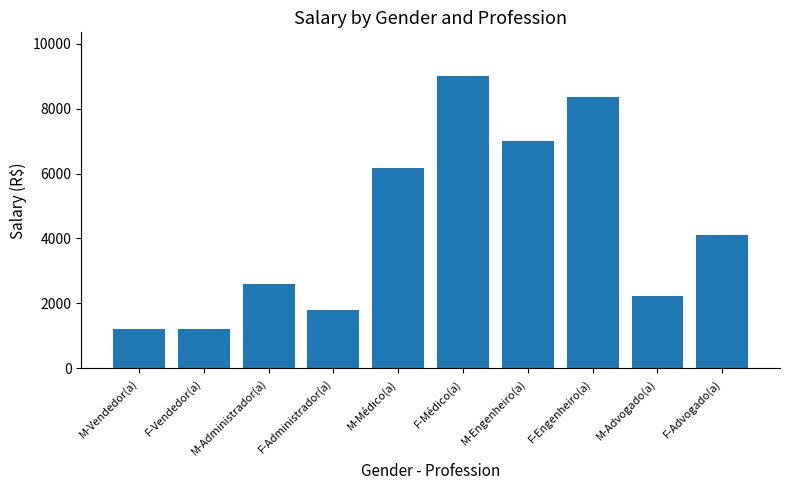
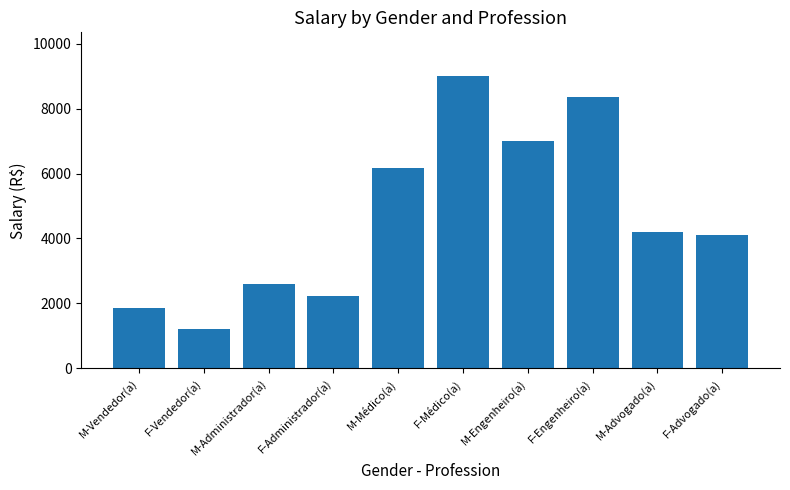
M-Vendedor(a): 1200 -> 1900
F-Administrador(a): 1800 -> 2200
M-Advogado(a): 2200 -> 4200
